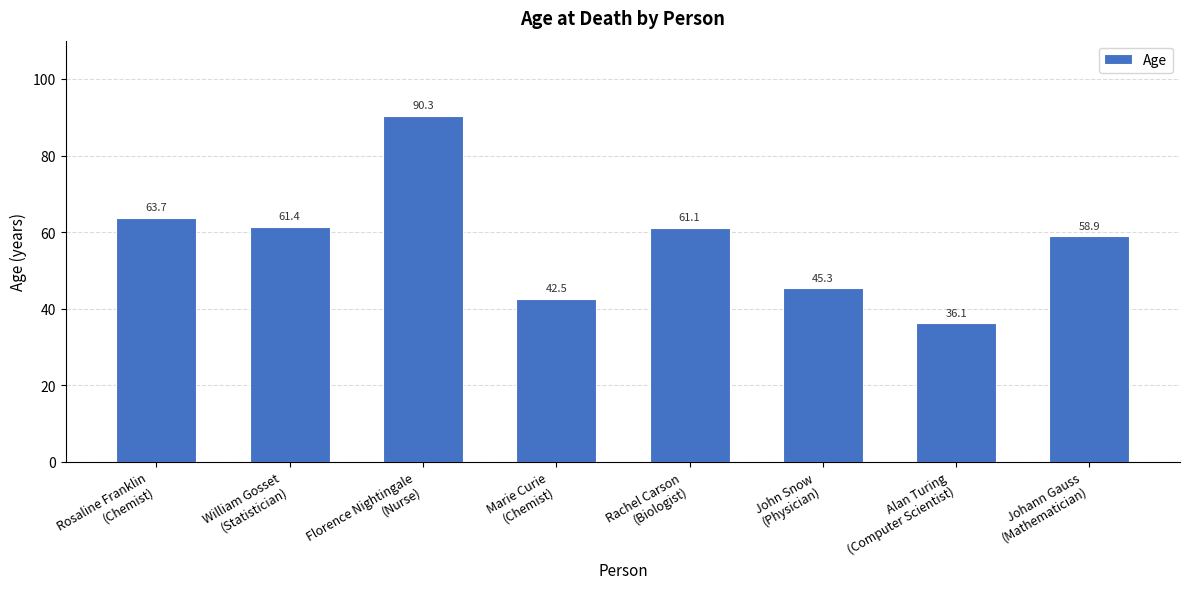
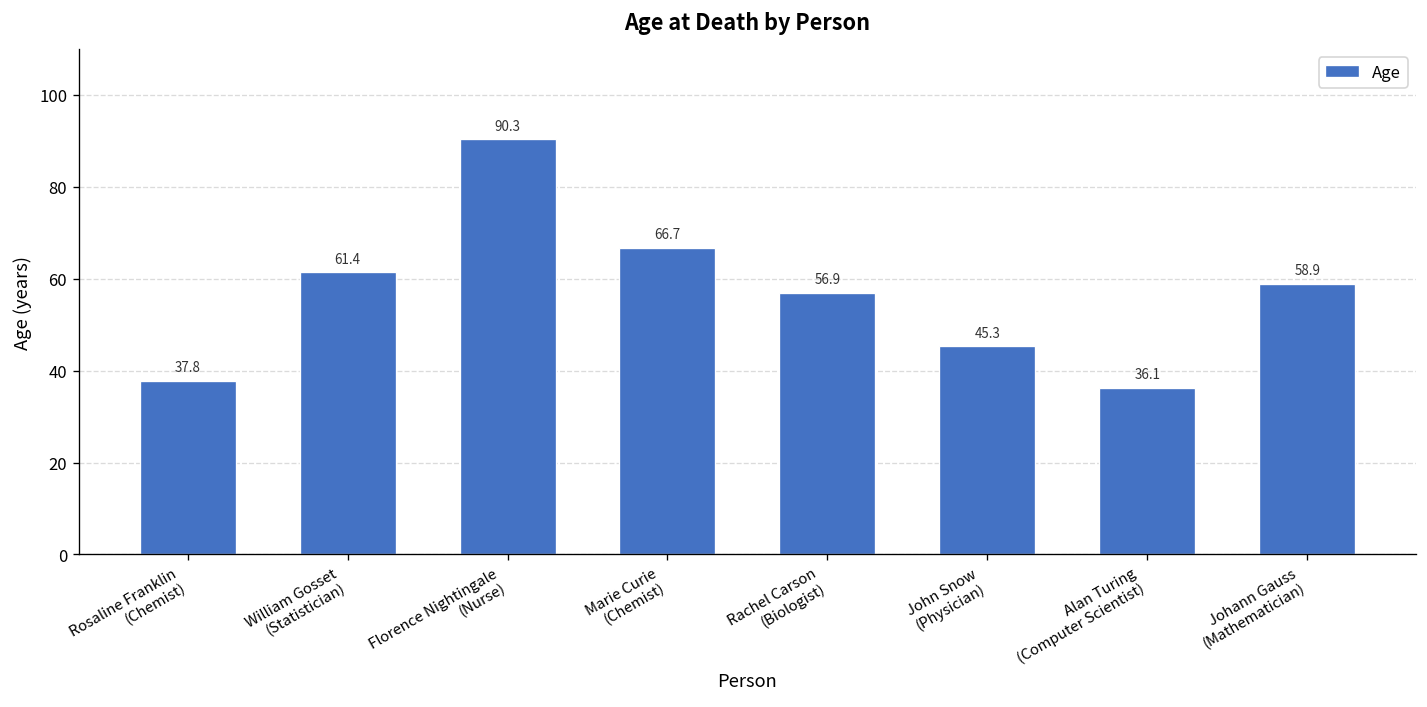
Rosaline Franklin (Chemist): 63.7 -> 37.8
Marie Curie (Chemist): 42.5 -> 66.7
Rachel Carson (Biologist): 61.1 -> 56.9
